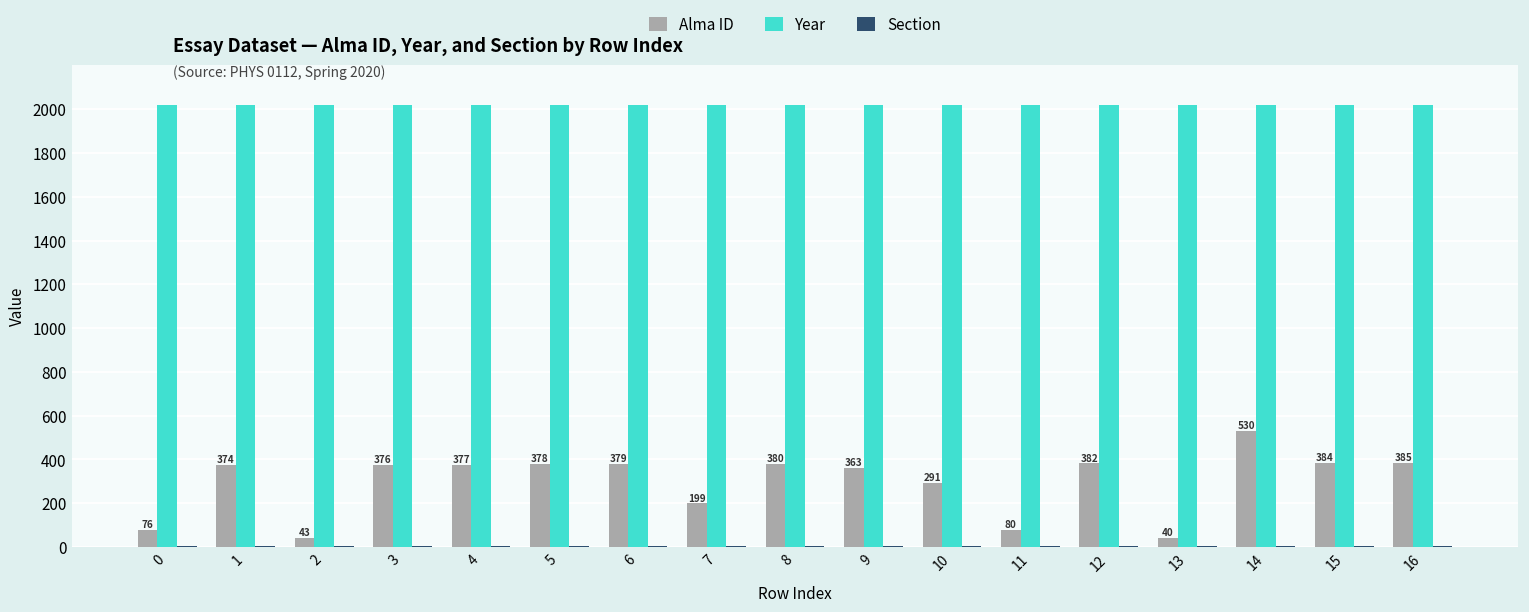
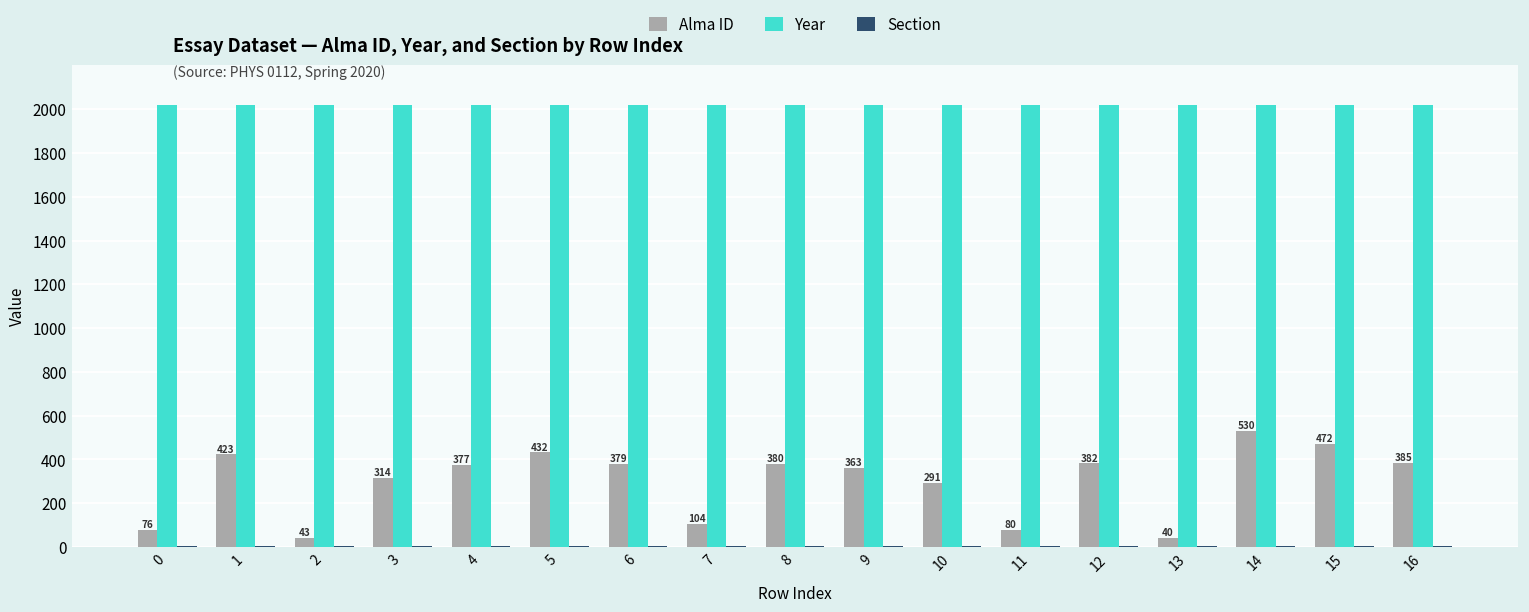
Alma ID, 1: 374 -> 423
Alma ID, 3: 376 -> 314
Alma ID, 5: 378 -> 432
Alma ID, 7: 199 -> 104
Alma ID, 15: 384 -> 472
